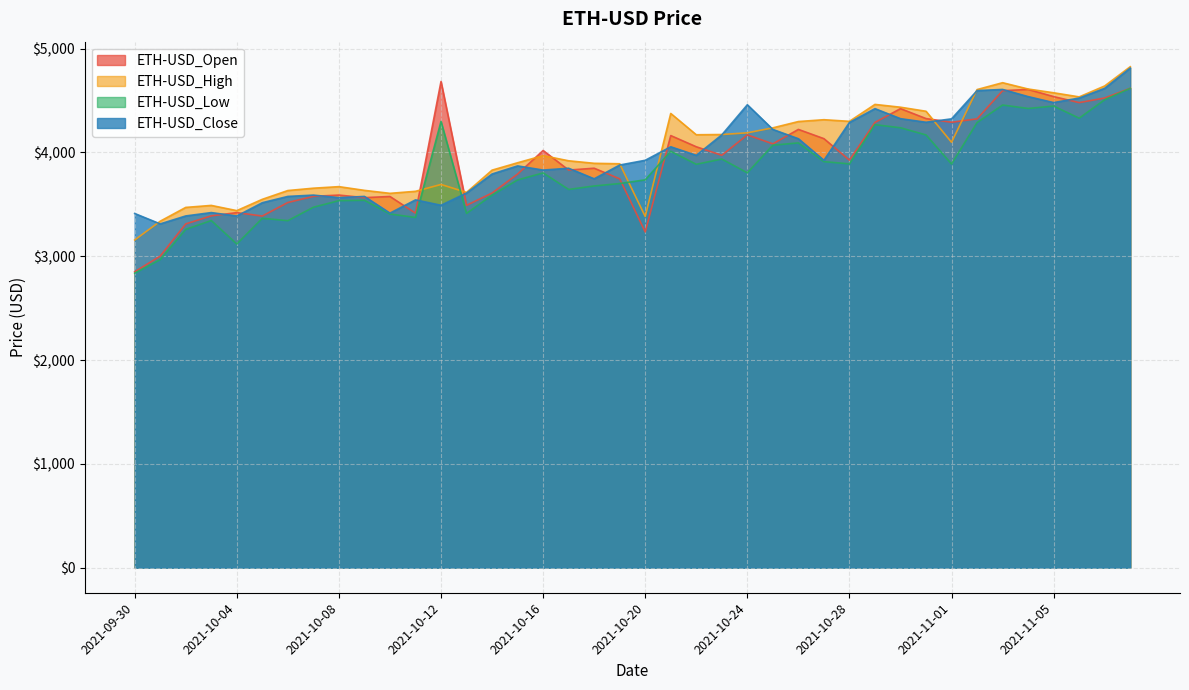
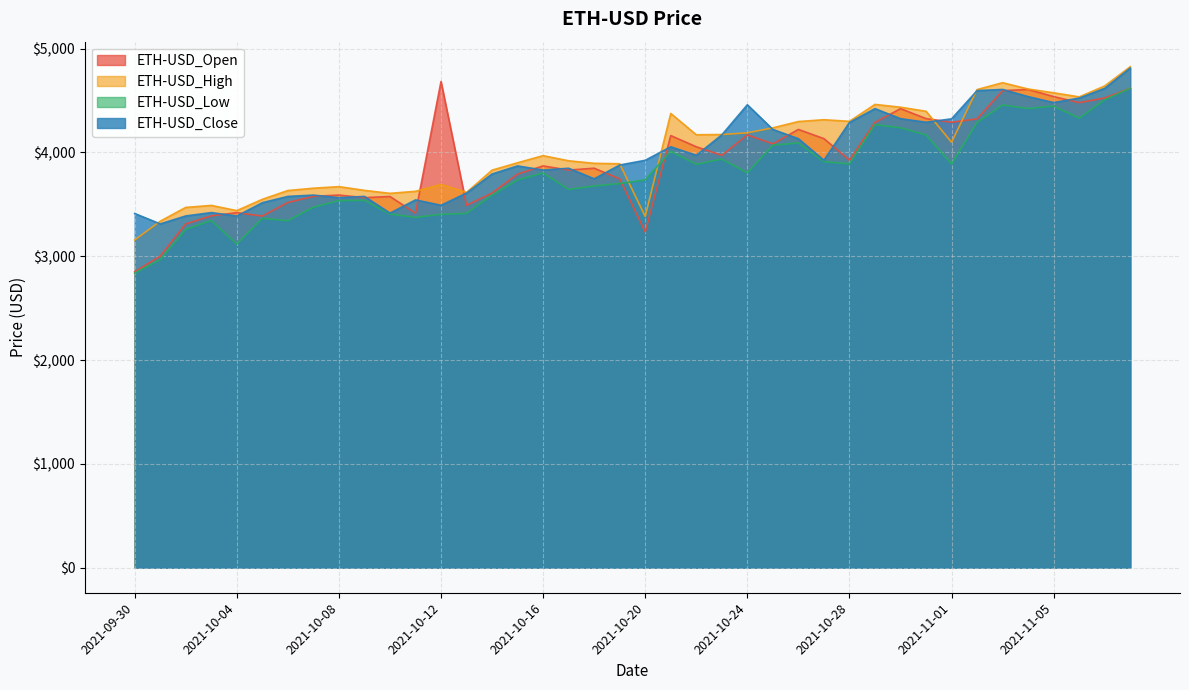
ETH-USD_Low, 2021-10-12: $4,300 -> $3,400
ETH-USD_Open, 2021-10-16: $4,020 -> $3,870
